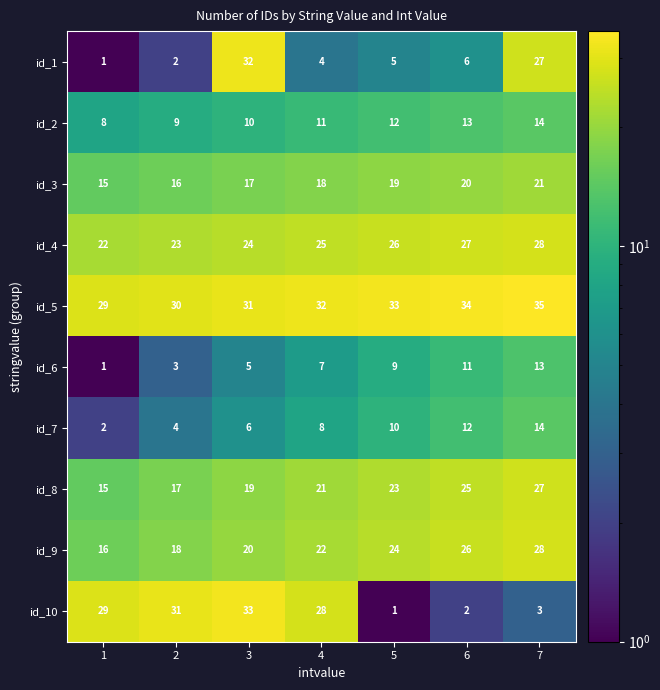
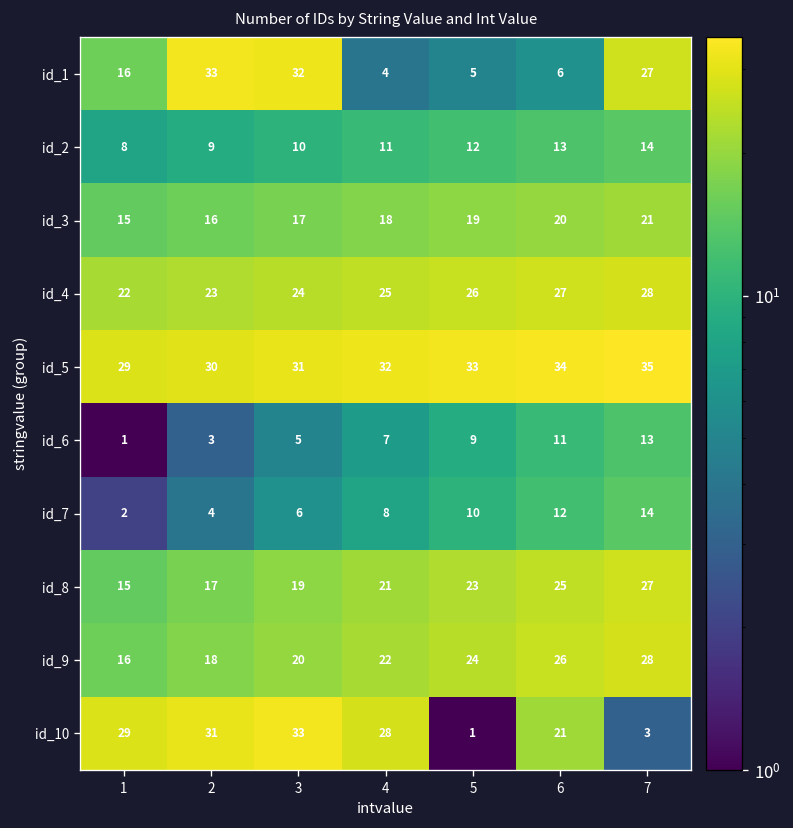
id_1, 1: 1 -> 16
id_1, 2: 2 -> 33
id_10, 6: 2 -> 21
